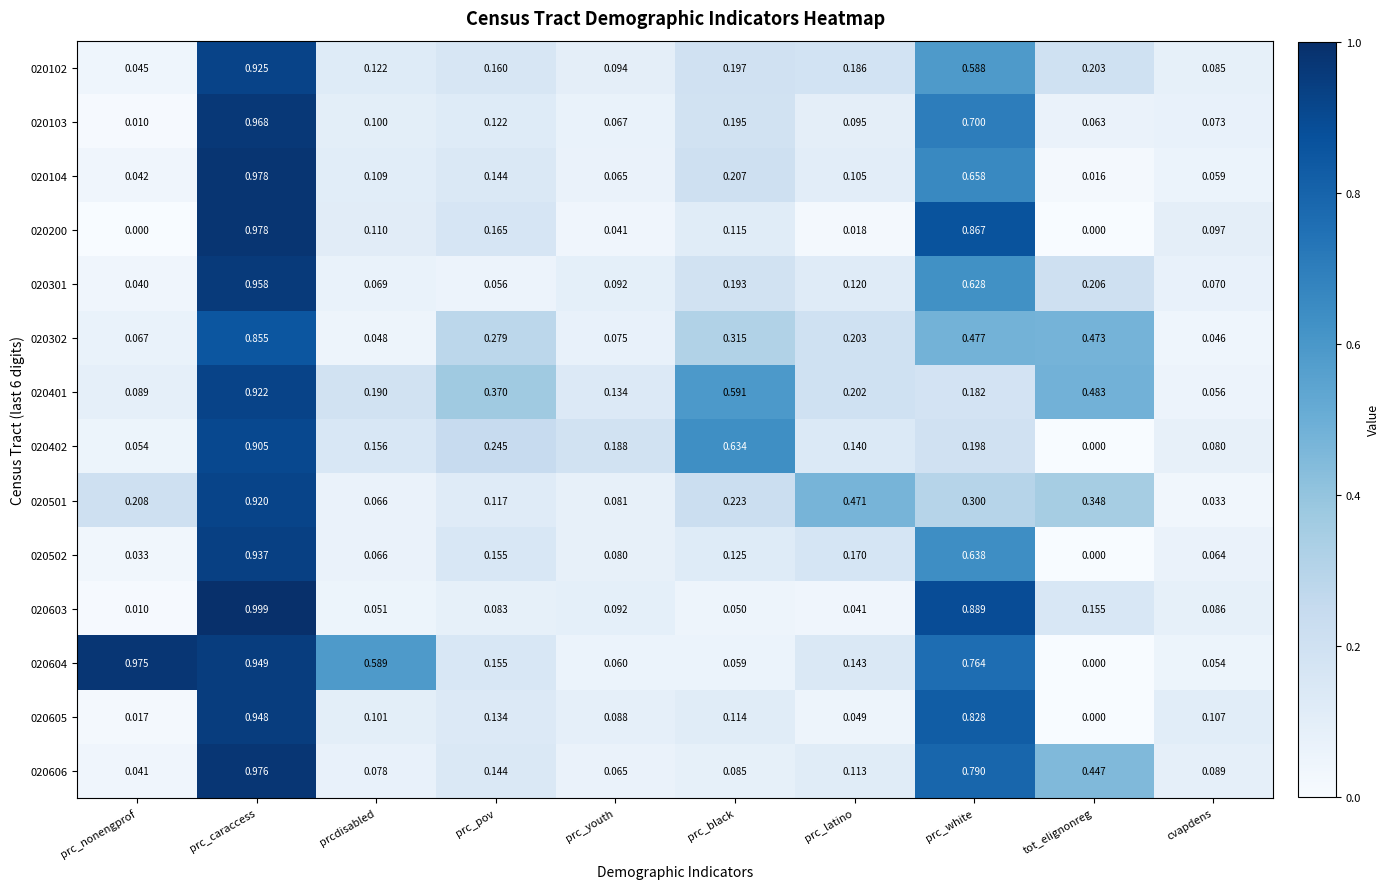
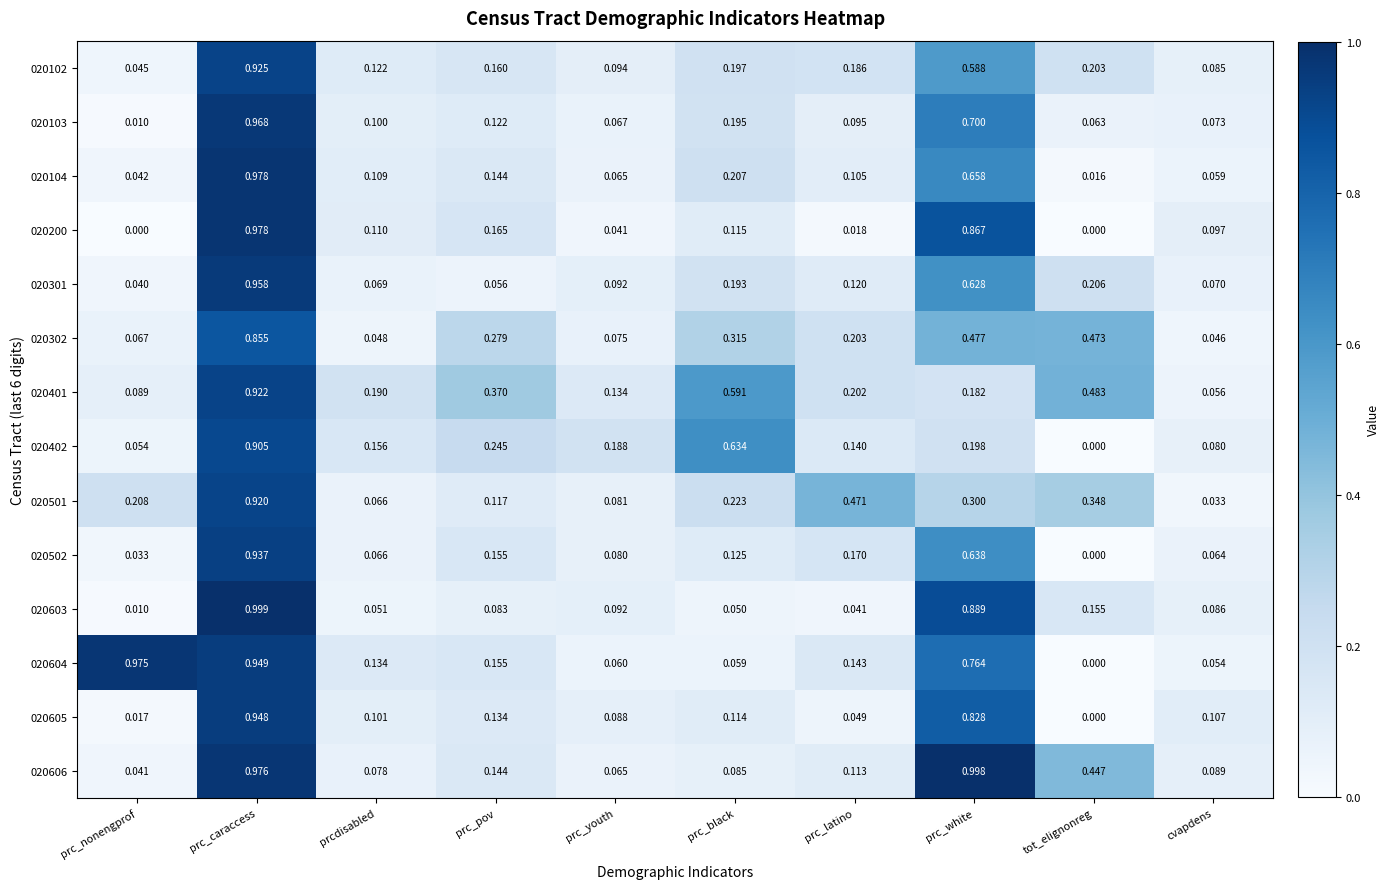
020604, prcdisabled: 0.589 -> 0.134
020606, prc_white: 0.790 -> 0.998
